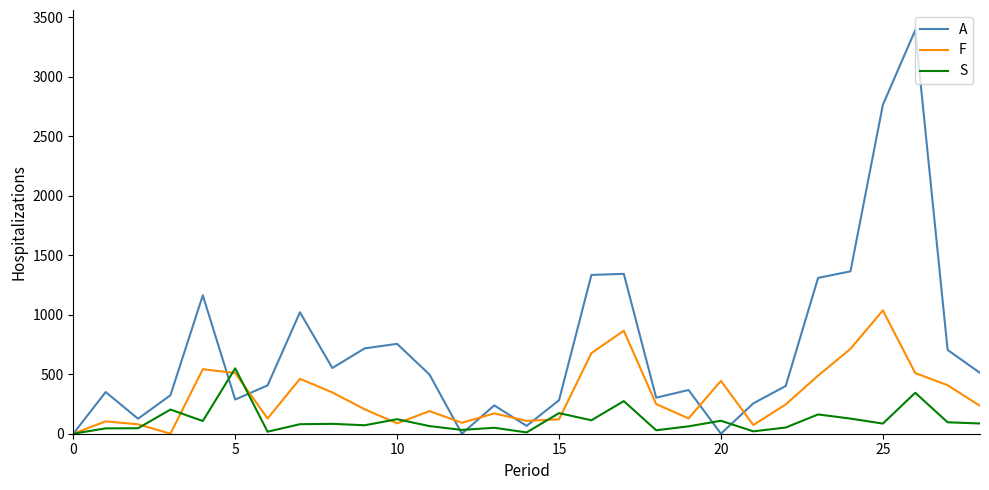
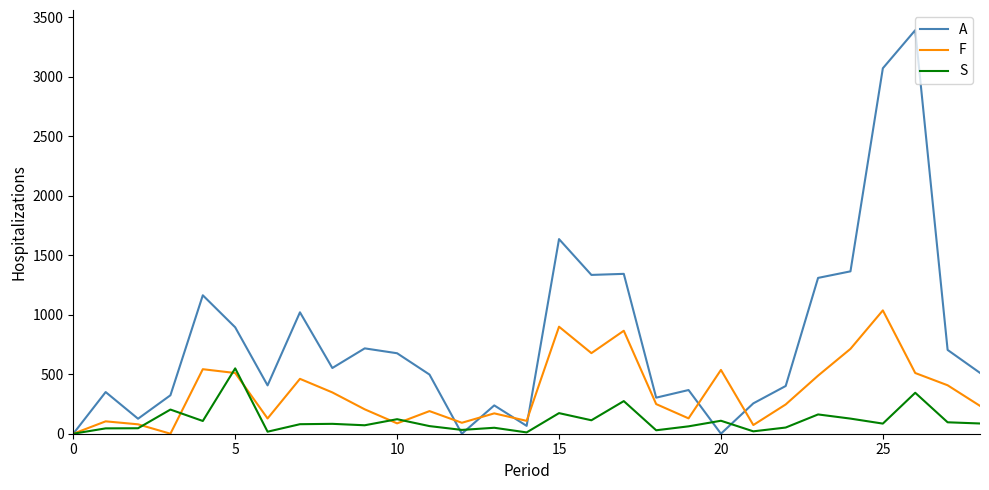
A, 5: 290 -> 890
A, 10: 760 -> 680
A, 15: 280 -> 1640
F, 15: 120 -> 900
F, 20: 440 -> 540
A, 25: 2760 -> 3070
